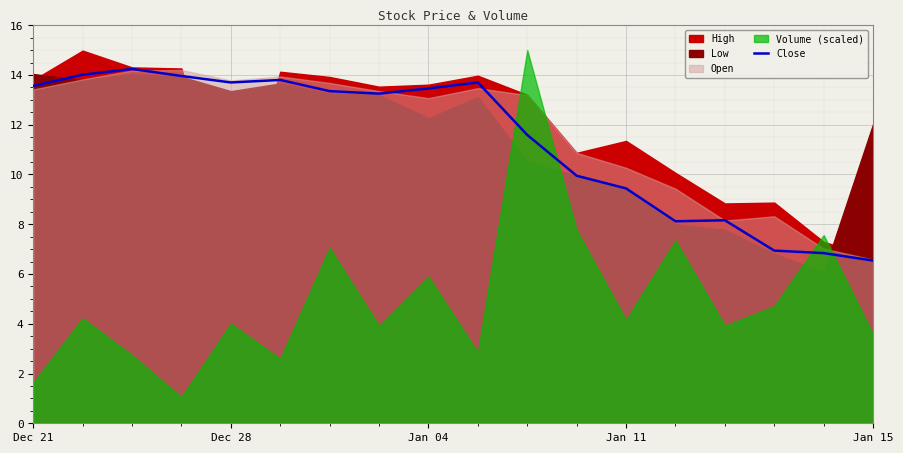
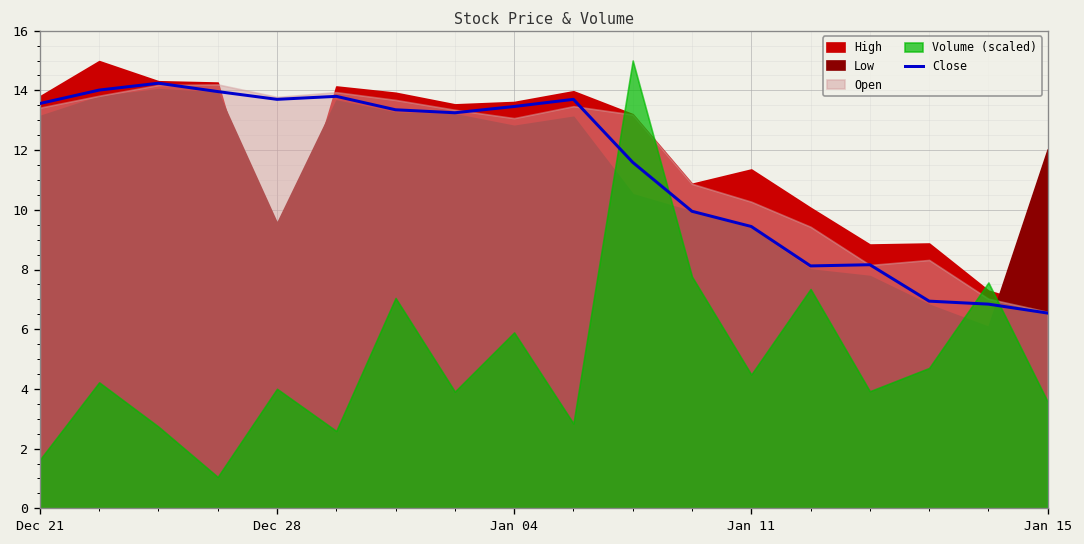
Low, Dec 21: 14.0 -> 13.1
Low, Dec 28: 13.4 -> 9.6
Low, Jan 04: 12.3 -> 12.8
Volume (scaled), Jan 11: 4.2 -> 4.5
